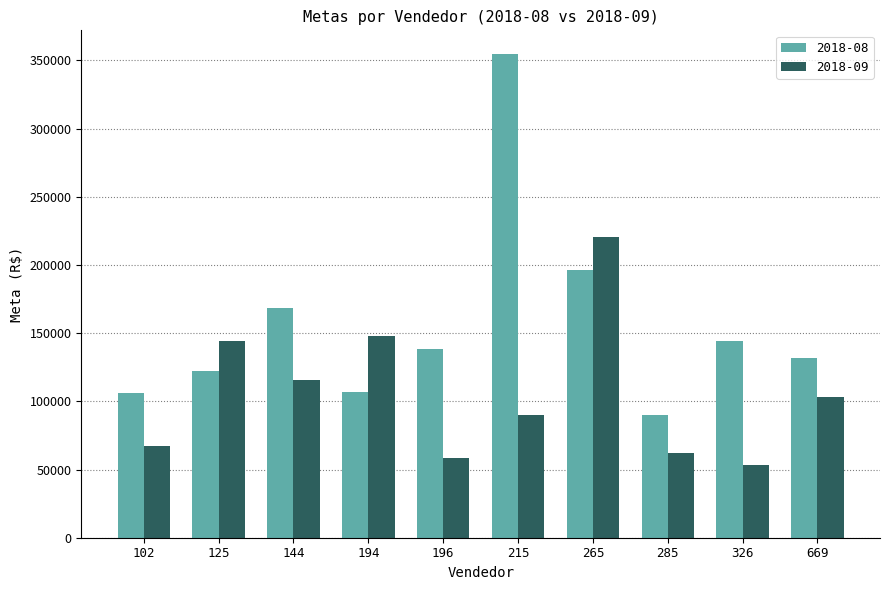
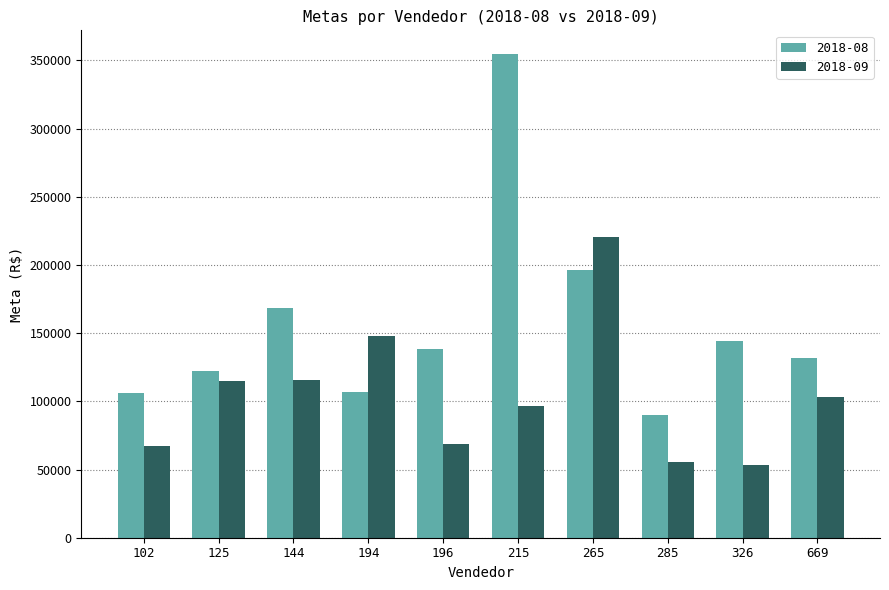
2018-09, 125: 144000 -> 115000
2018-09, 196: 58000 -> 69000
2018-09, 215: 90000 -> 96000
2018-09, 285: 62000 -> 55000
